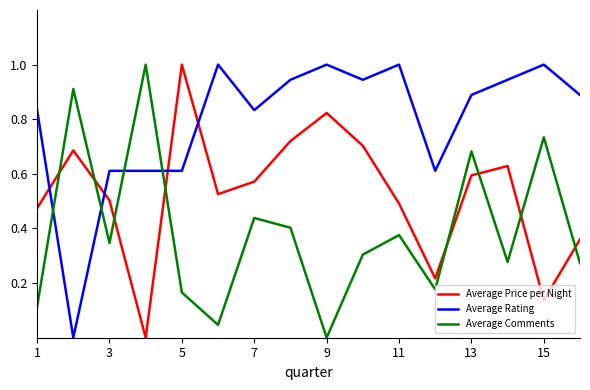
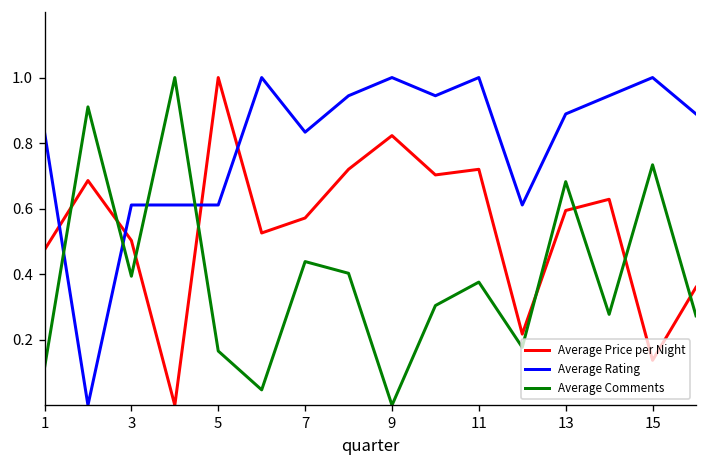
Average Comments, 3: 0.35 -> 0.39
Average Price per Night, 11: 0.49 -> 0.72
